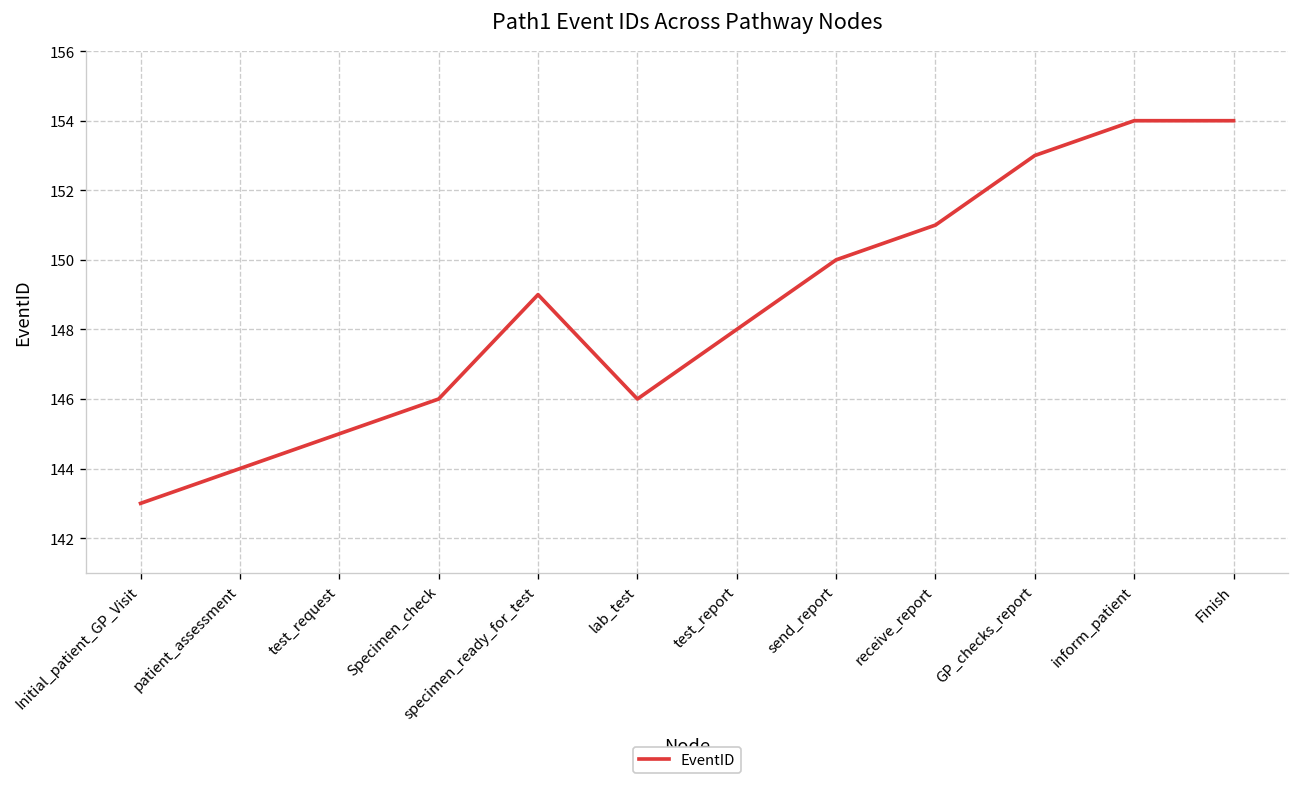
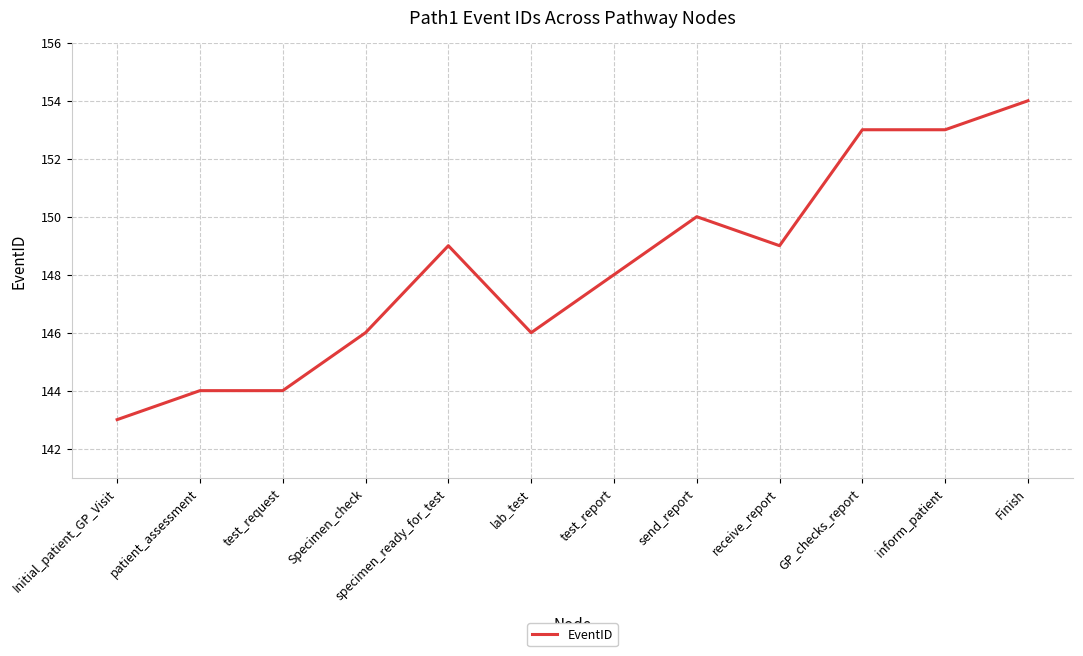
test_request: 145 -> 144
receive_report: 151 -> 149
inform_patient: 154 -> 153
